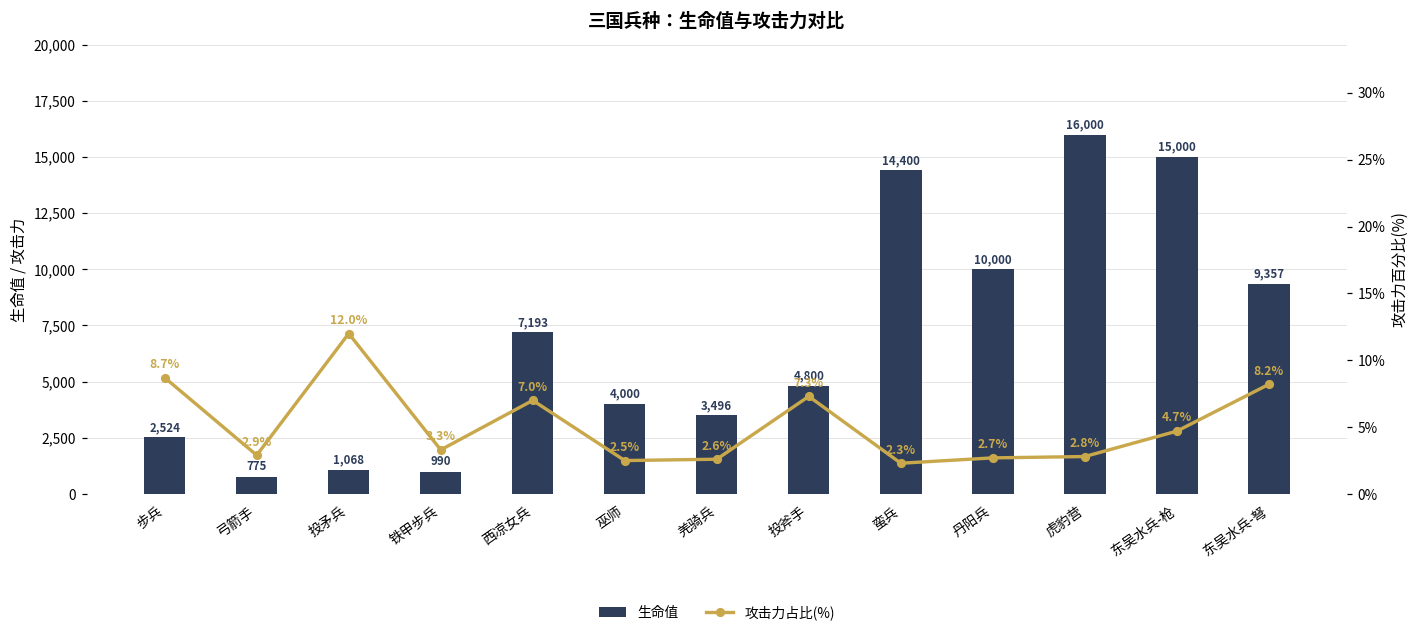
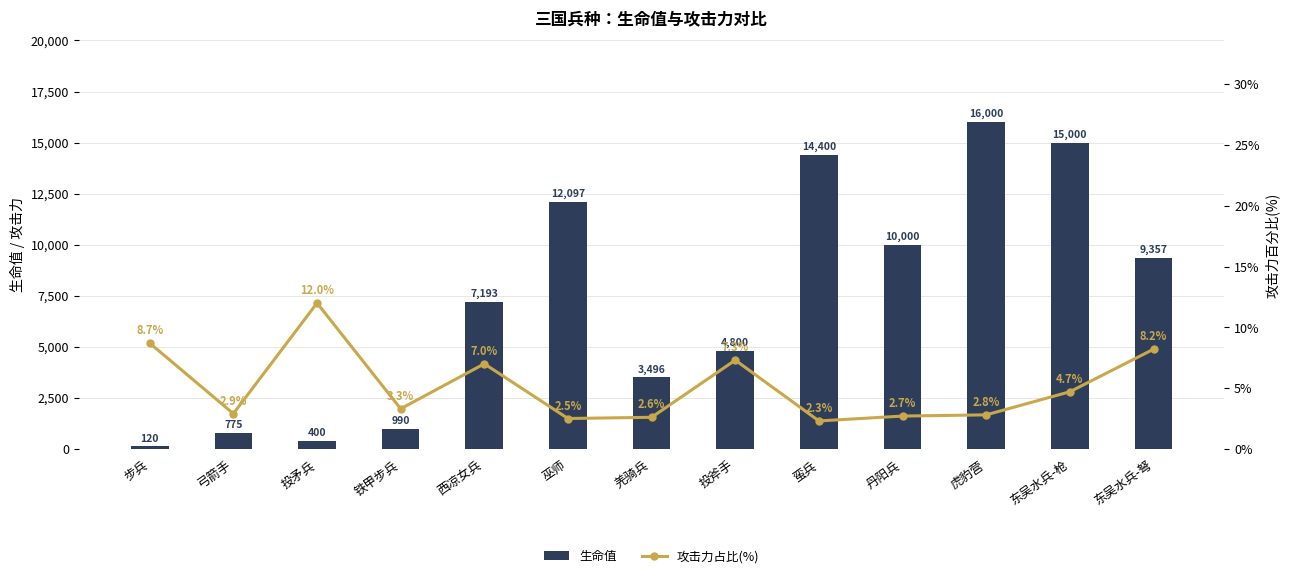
生命值, 步兵: 2,524 -> 120
生命值, 投矛兵: 1,068 -> 400
生命值, 巫师: 4,000 -> 12,097
